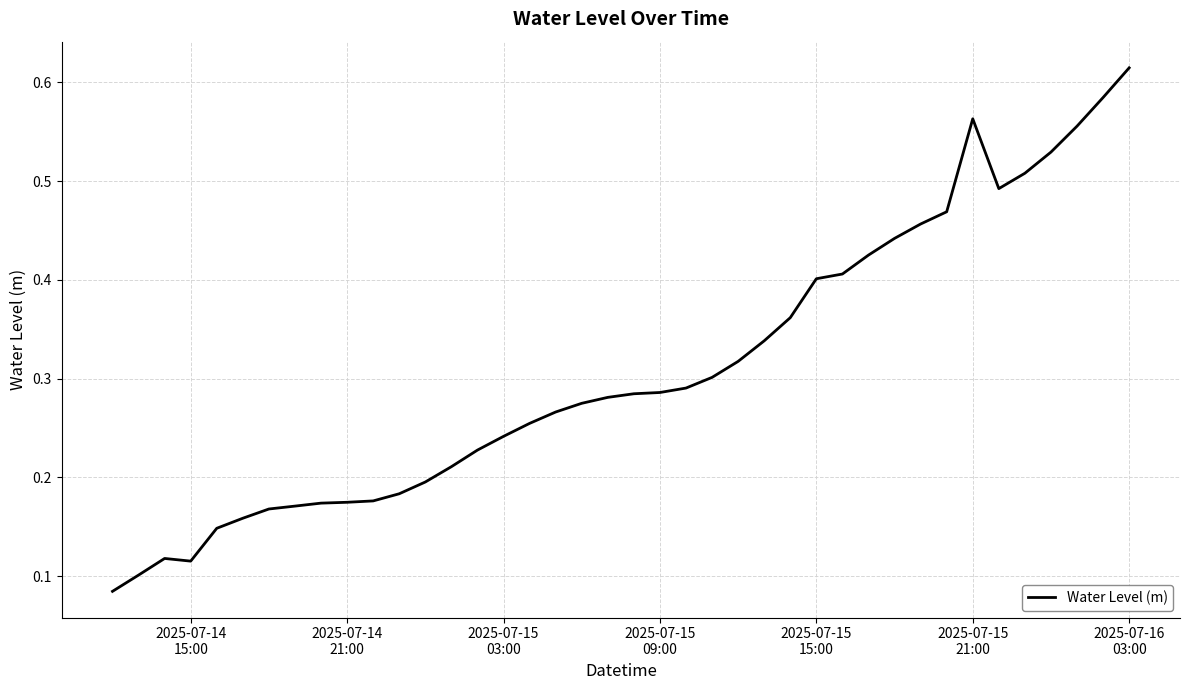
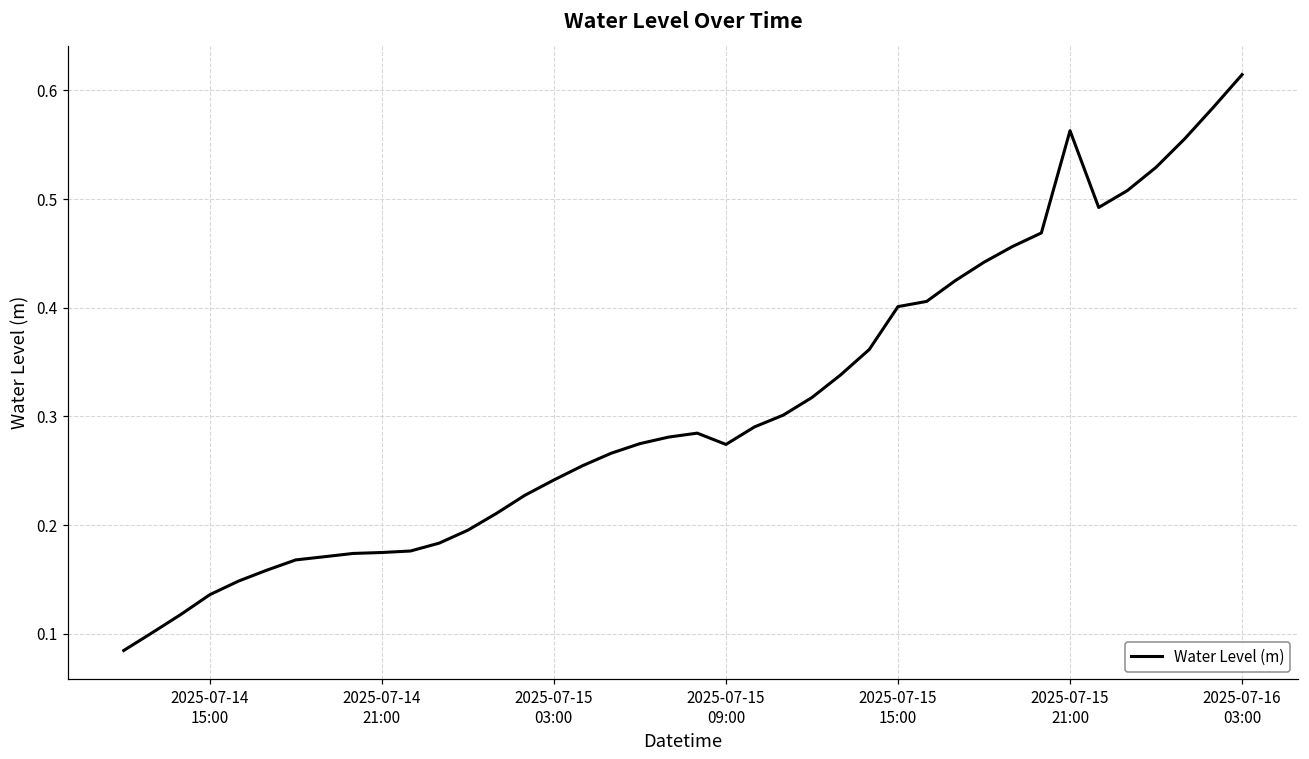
2025-07-14 15:00: 0.12 -> 0.14
2025-07-15 09:00: 0.29 -> 0.27
